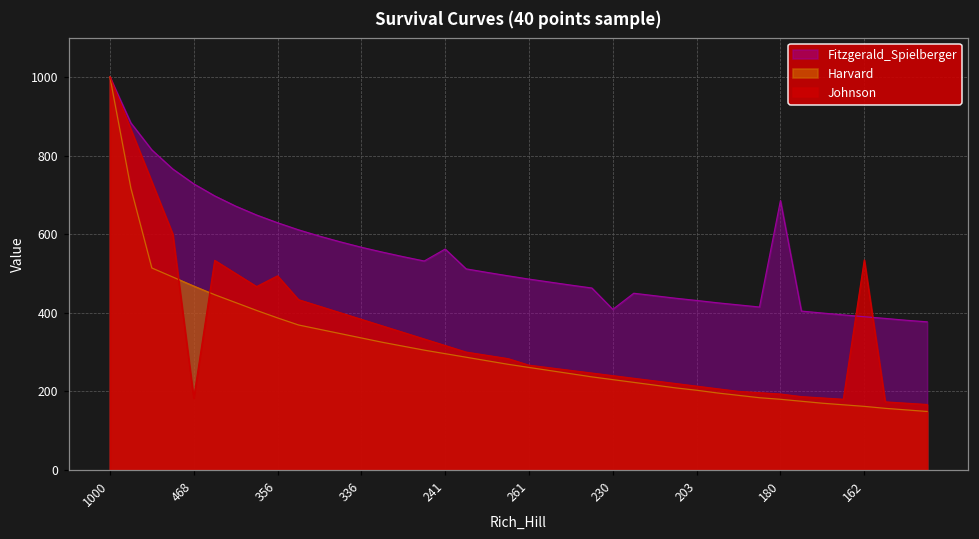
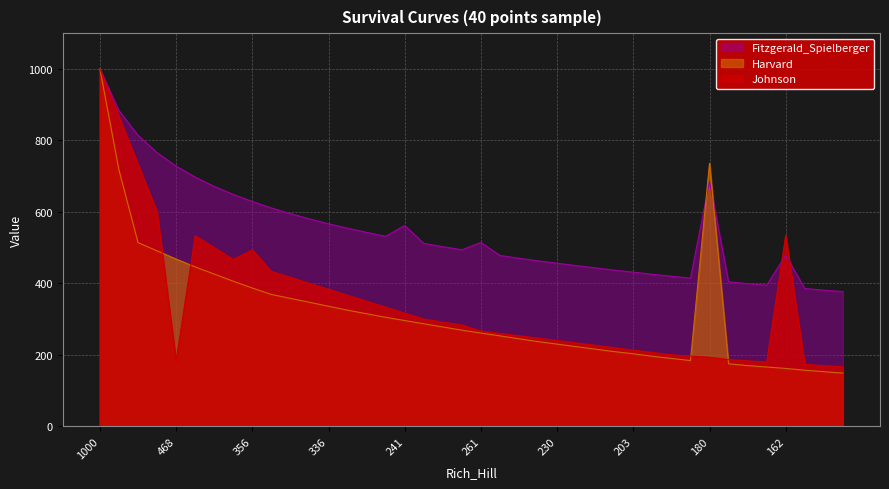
Fitzgerald_Spielberger, 261: 490 -> 510
Fitzgerald_Spielberger, 230: 410 -> 460
Harvard, 180: 180 -> 740
Fitzgerald_Spielberger, 162: 390 -> 480
